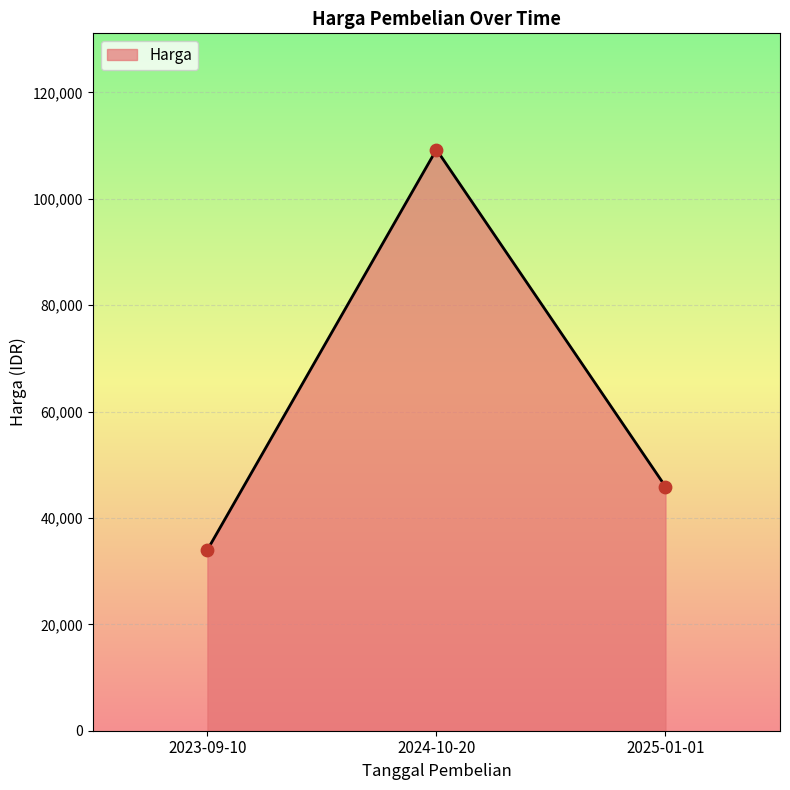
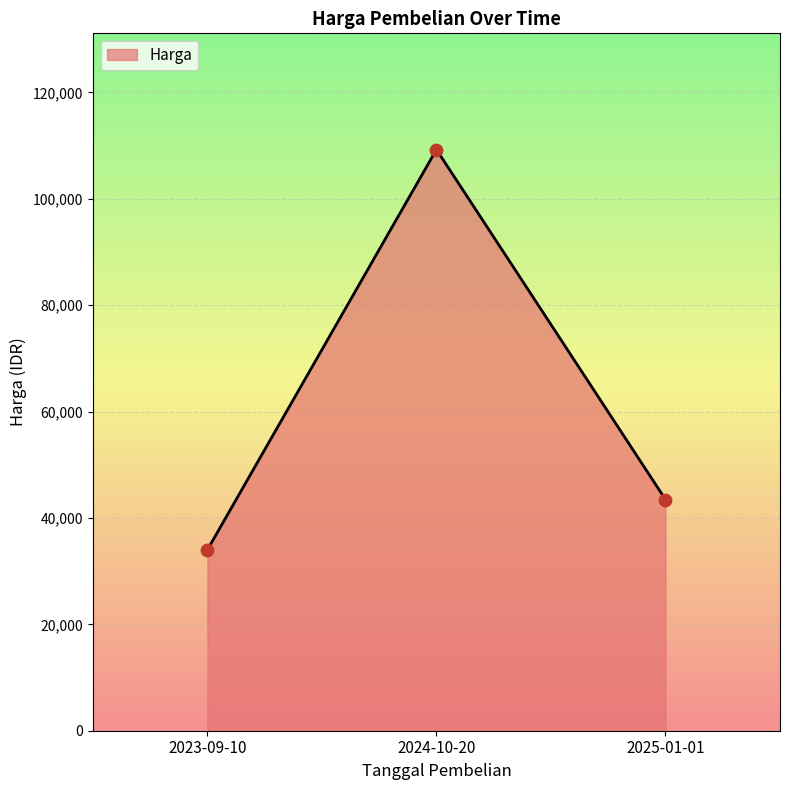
2025-01-01: 46,000 -> 43,000
